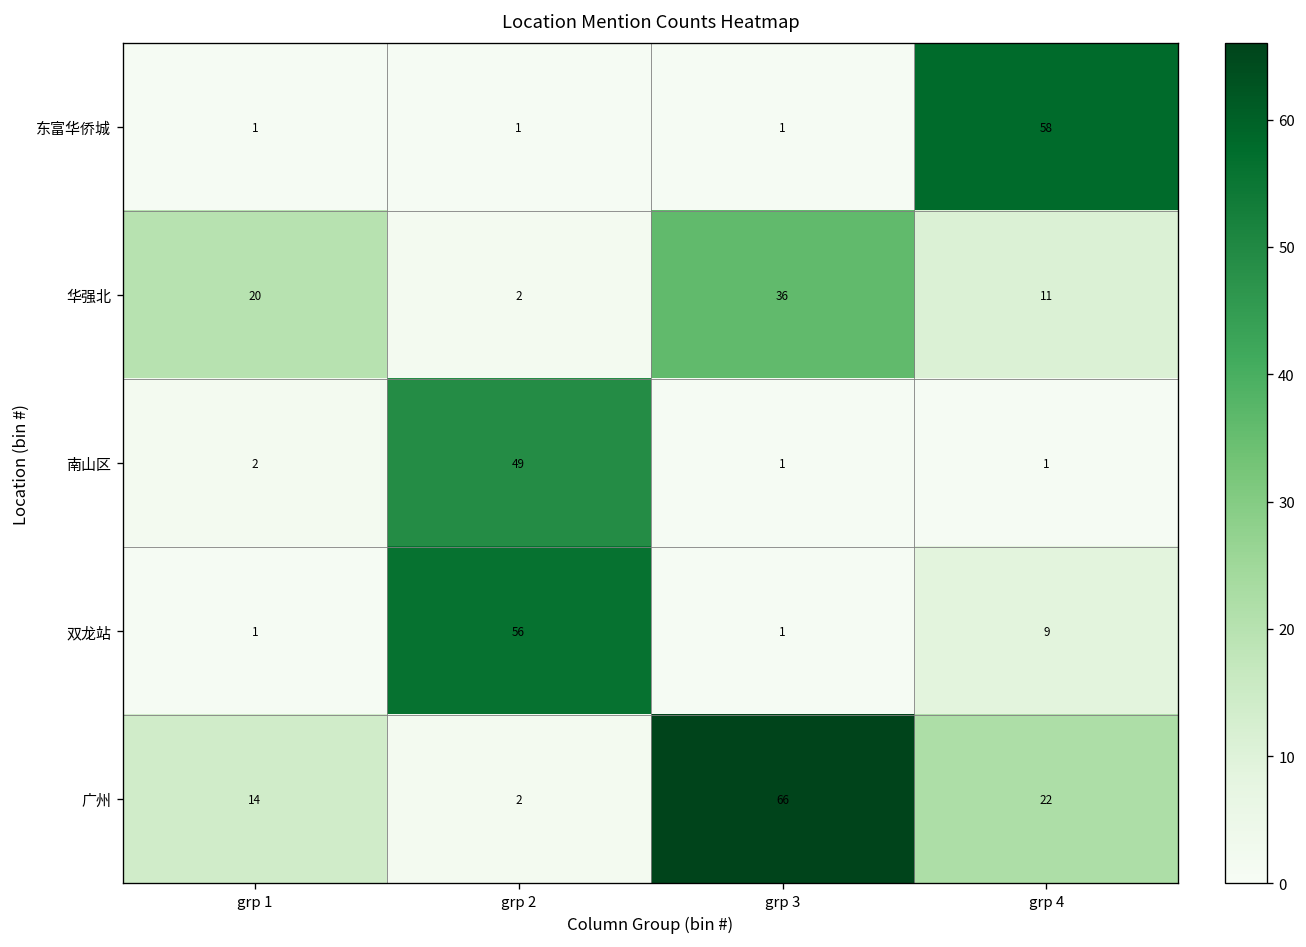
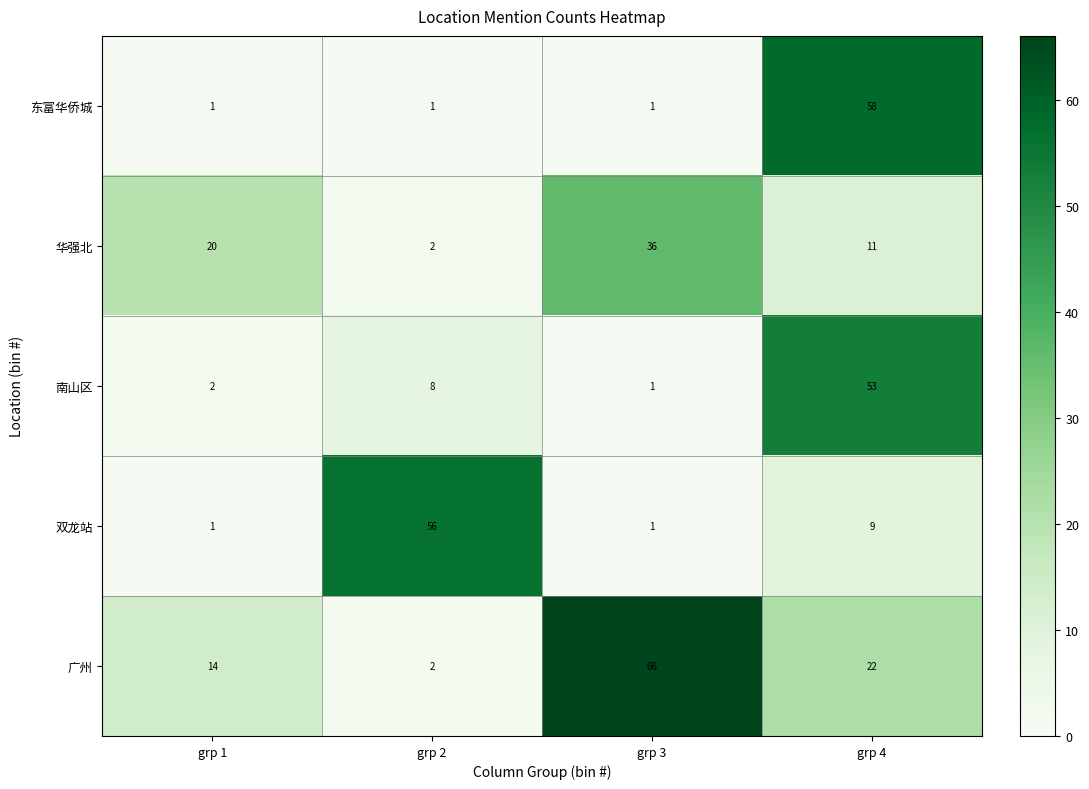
南山区, grp 2: 49 -> 8
南山区, grp 4: 1 -> 53
